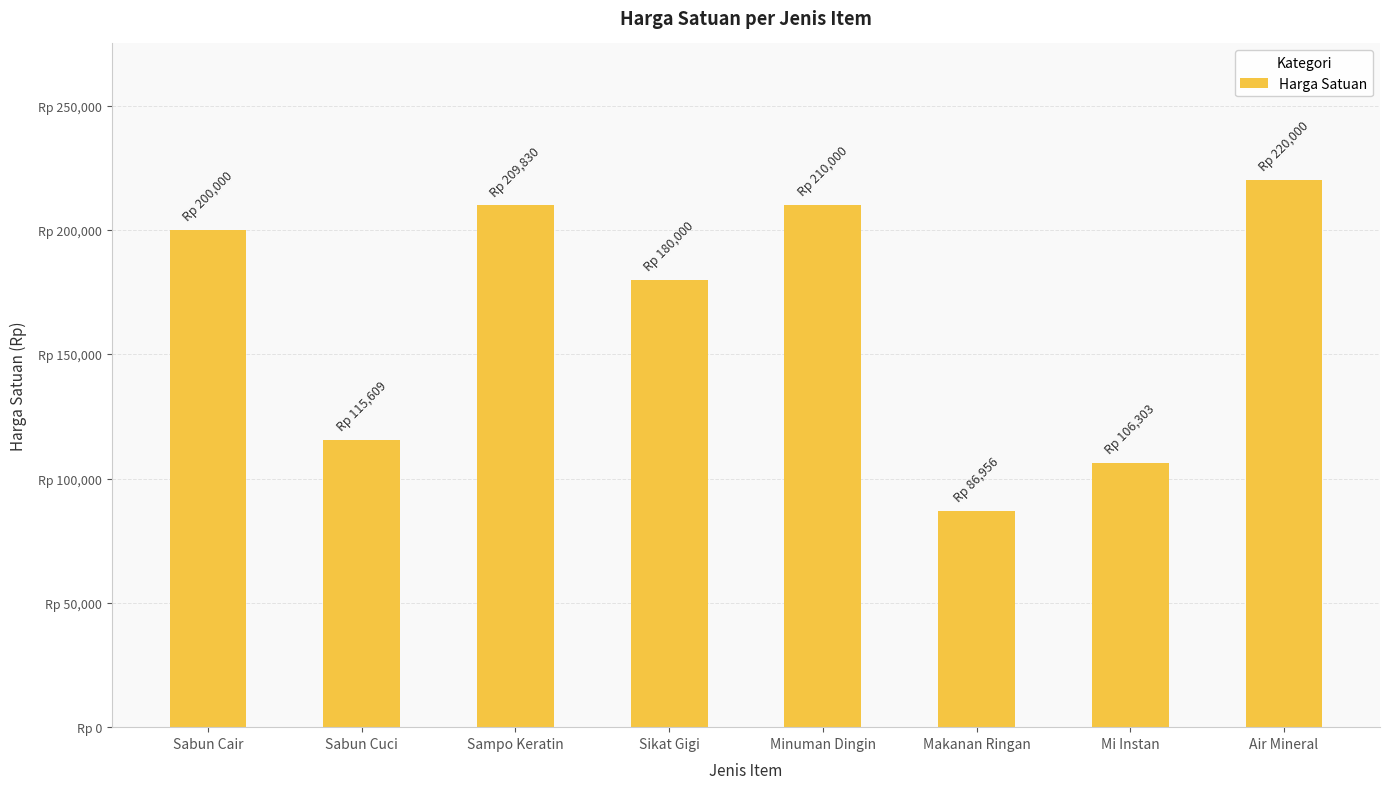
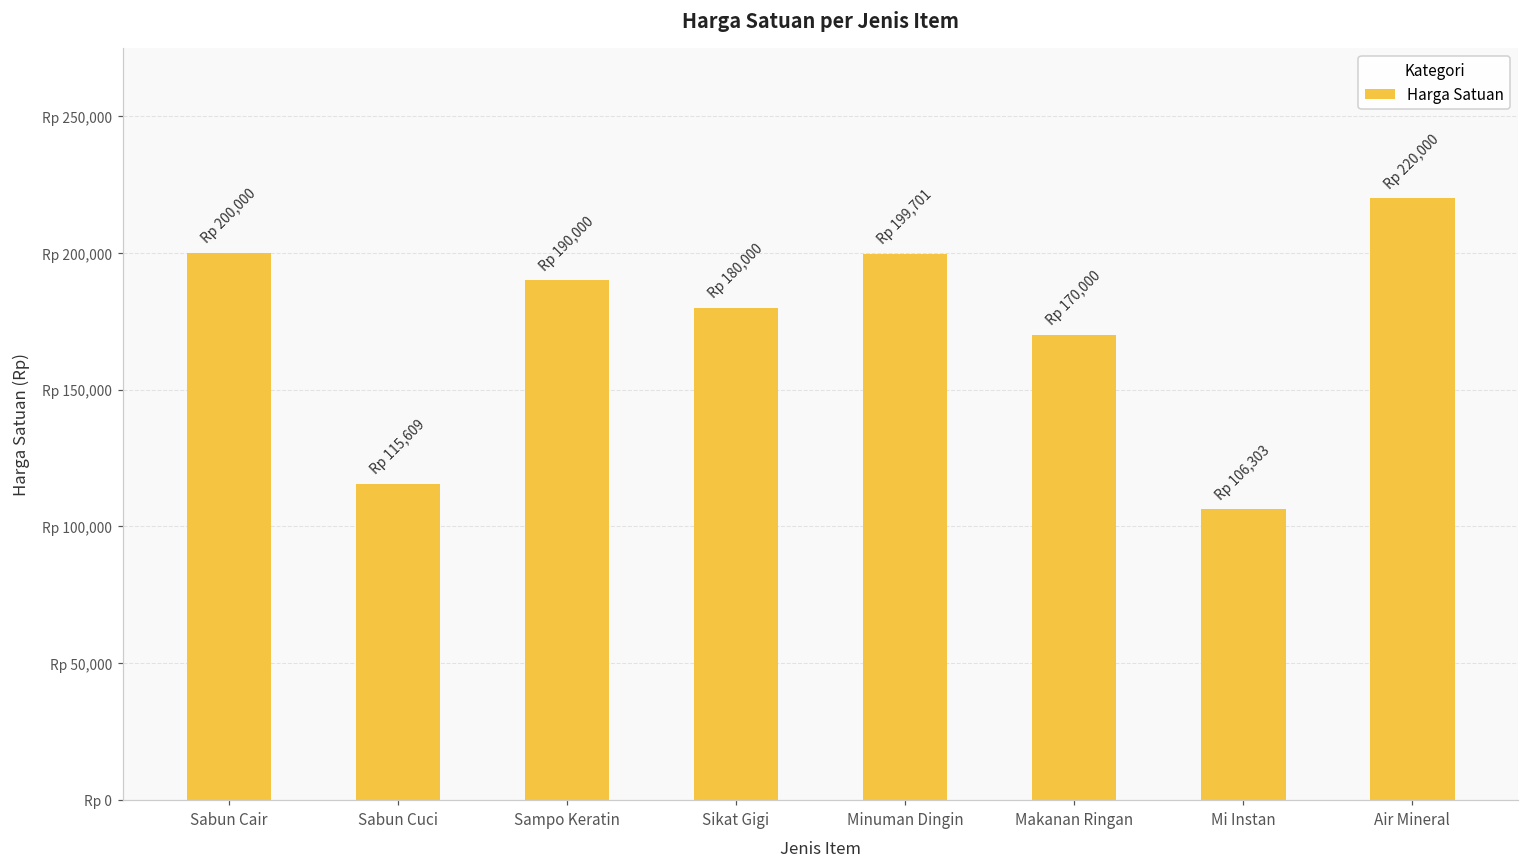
Sampo Keratin: 209,830 -> 190,000
Minuman Dingin: 210,000 -> 199,701
Makanan Ringan: 86,956 -> 170,000
